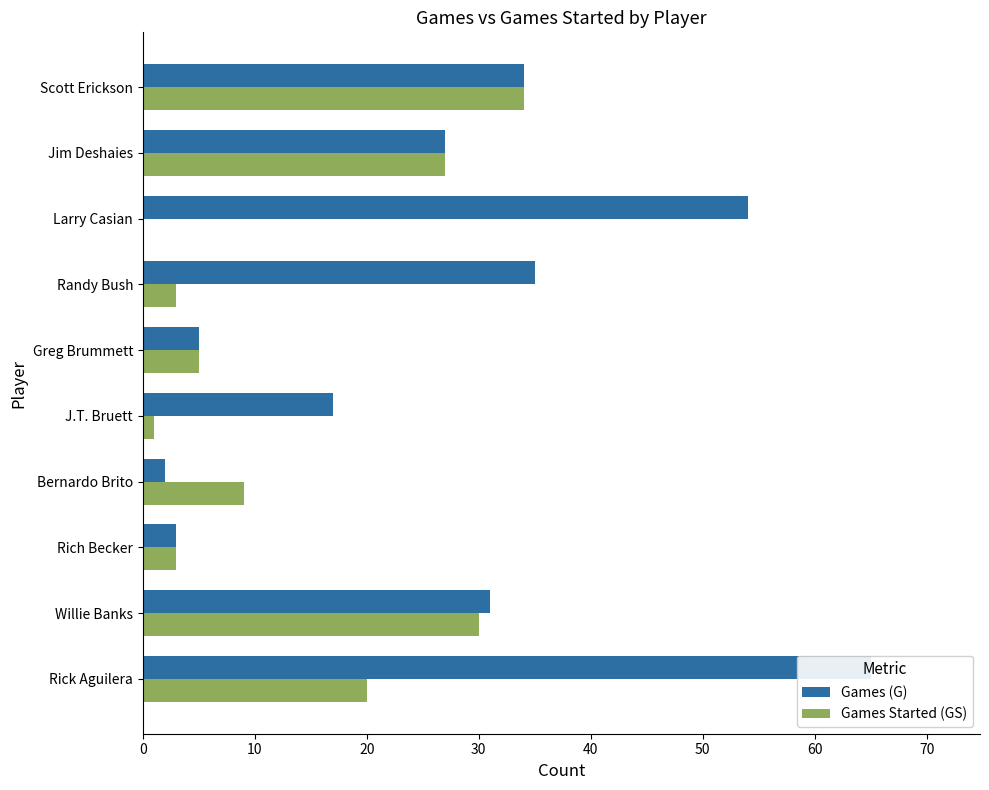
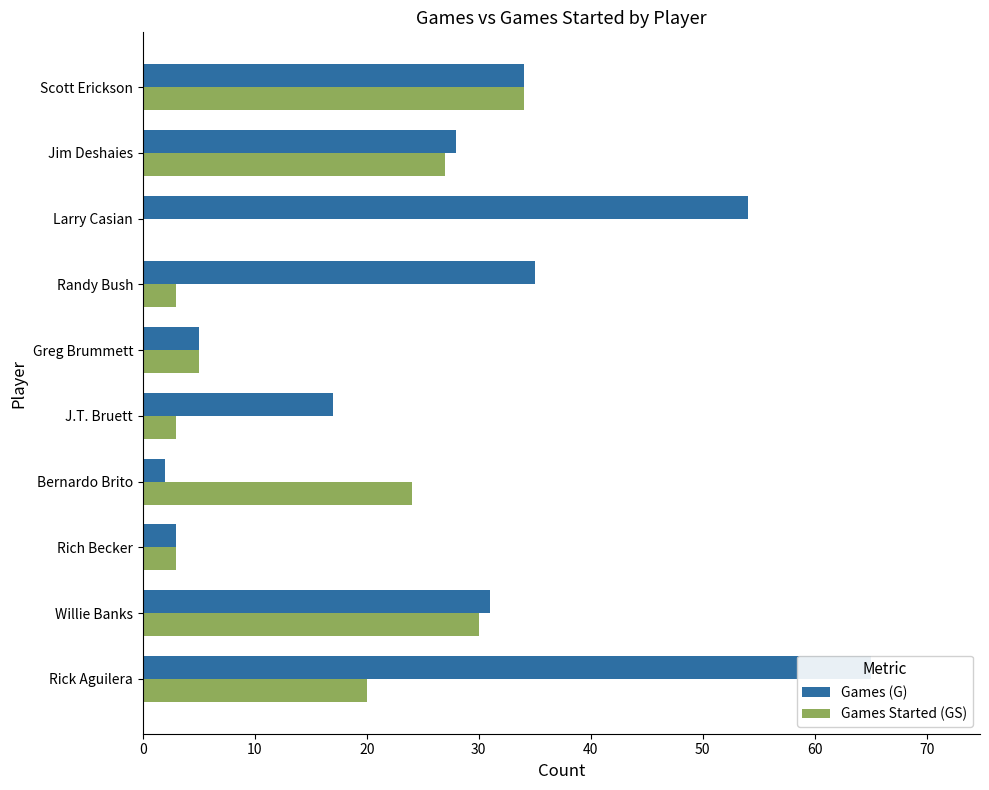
Games (G), Jim Deshaies: 27 -> 28
Games Started (GS), J.T. Bruett: 1 -> 3
Games Started (GS), Bernardo Brito: 9 -> 24
